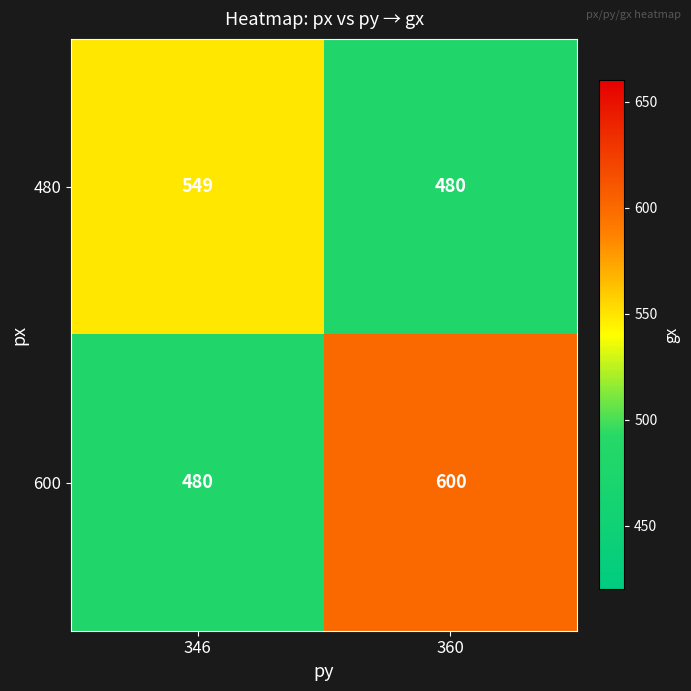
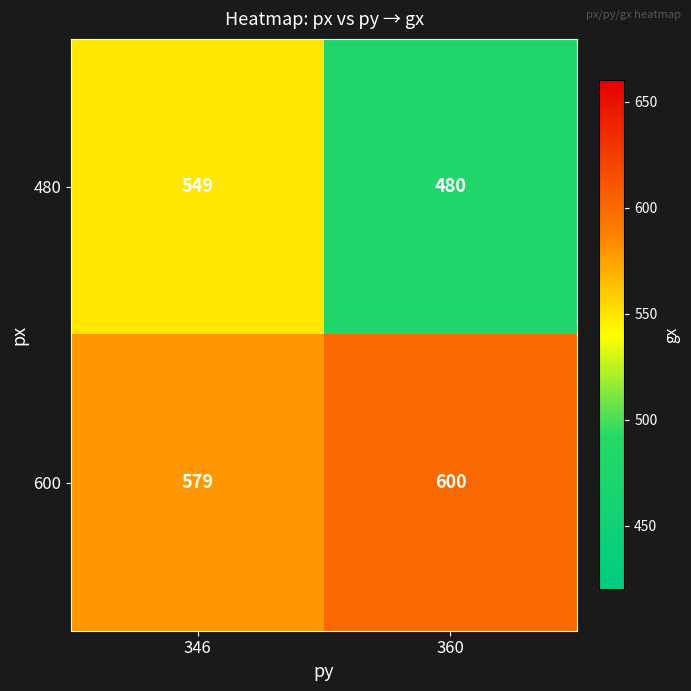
600, 346: 480 -> 579
